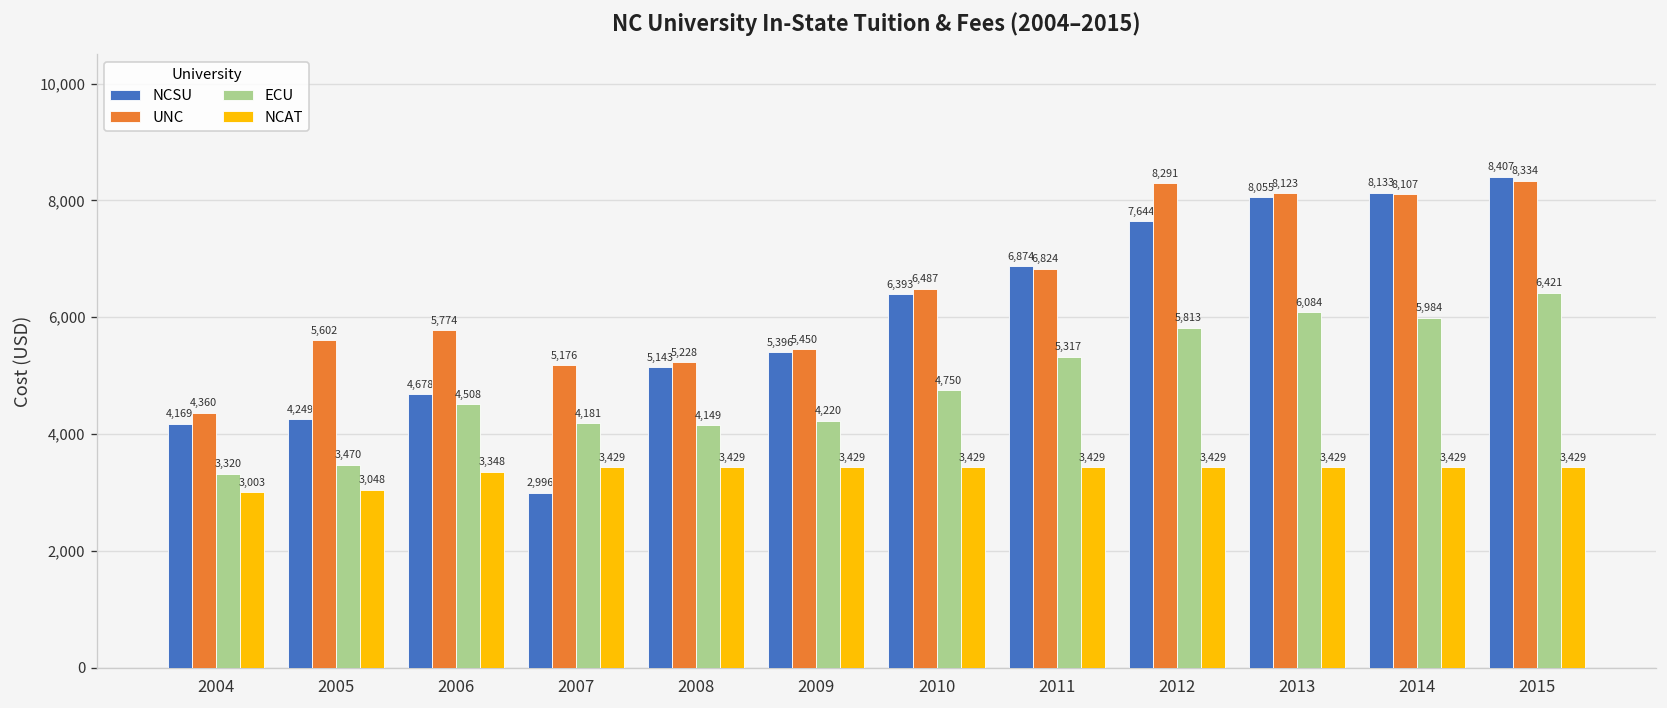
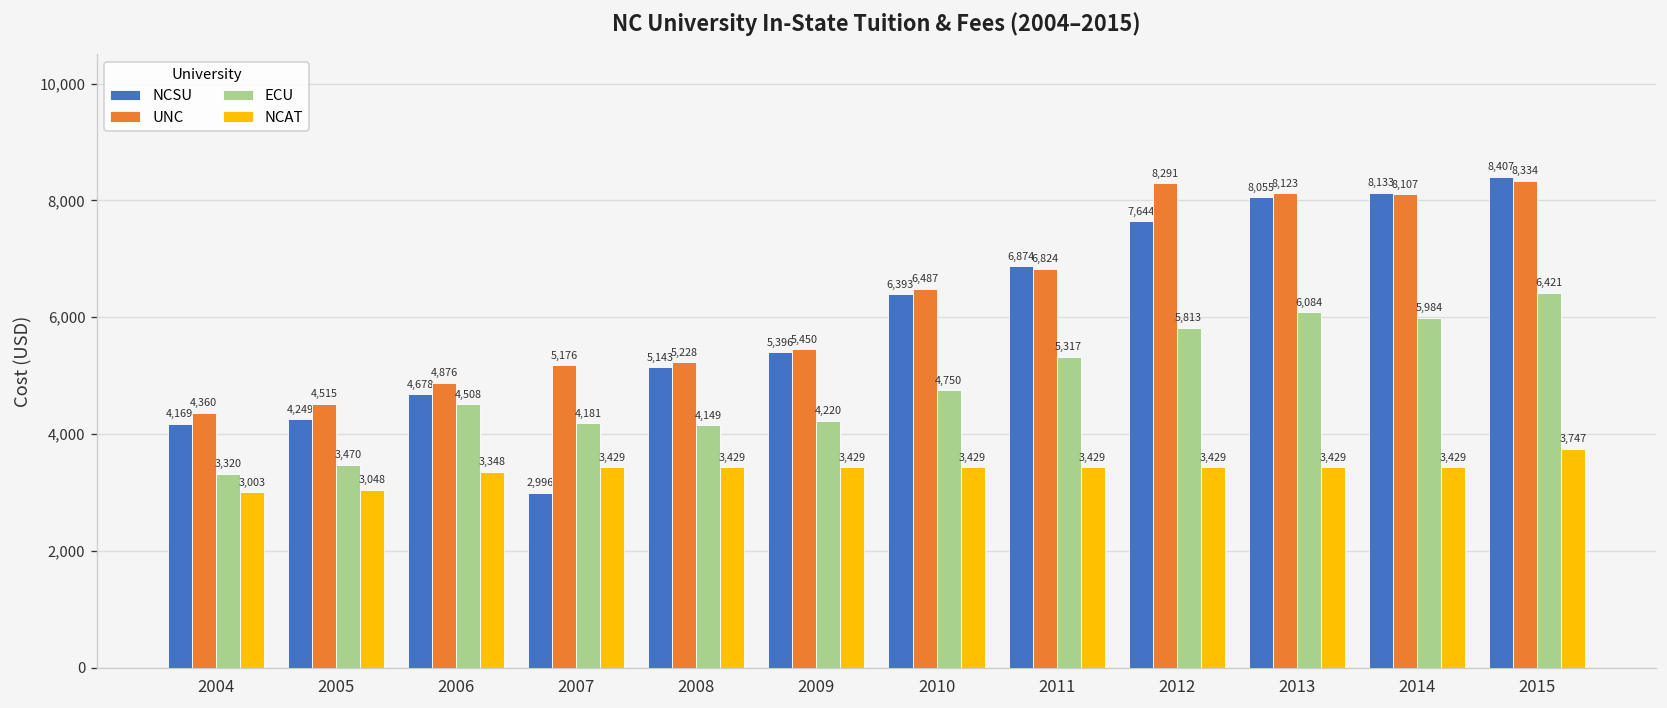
UNC, 2005: 5,602 -> 4,515
UNC, 2006: 5,774 -> 4,876
NCAT, 2015: 3,429 -> 3,747
